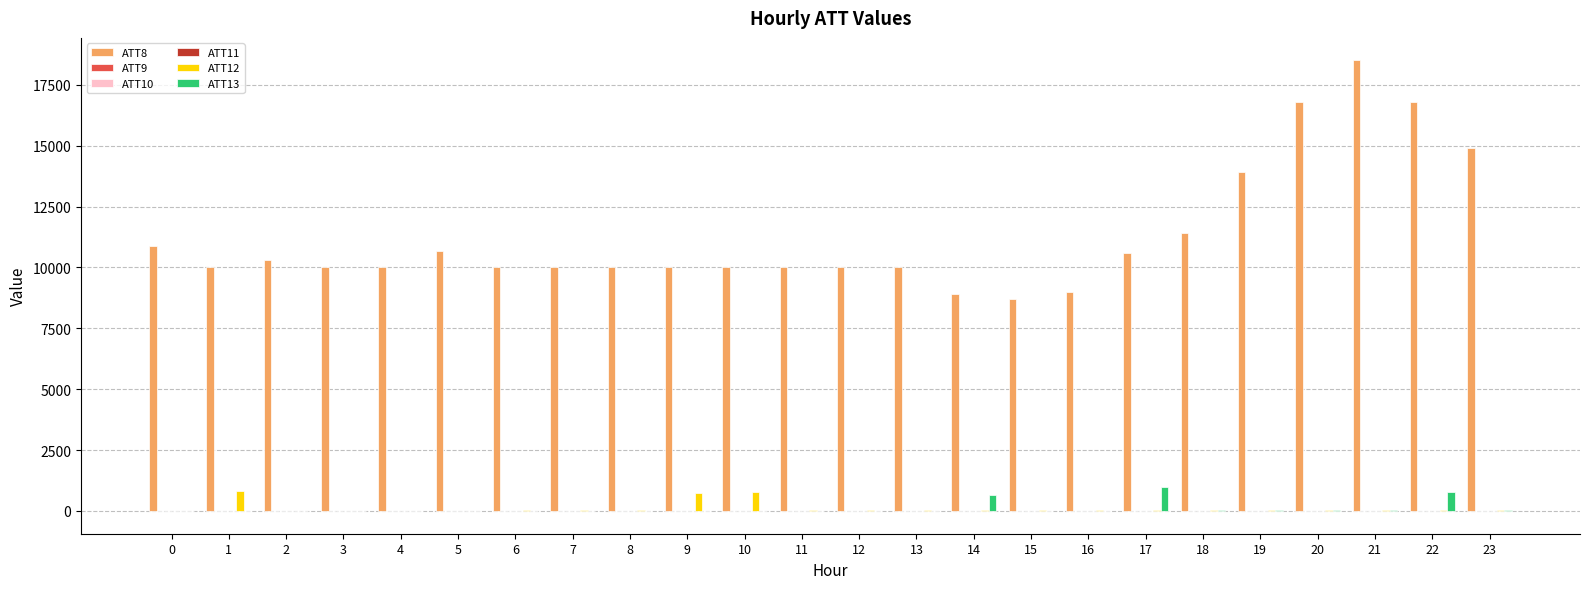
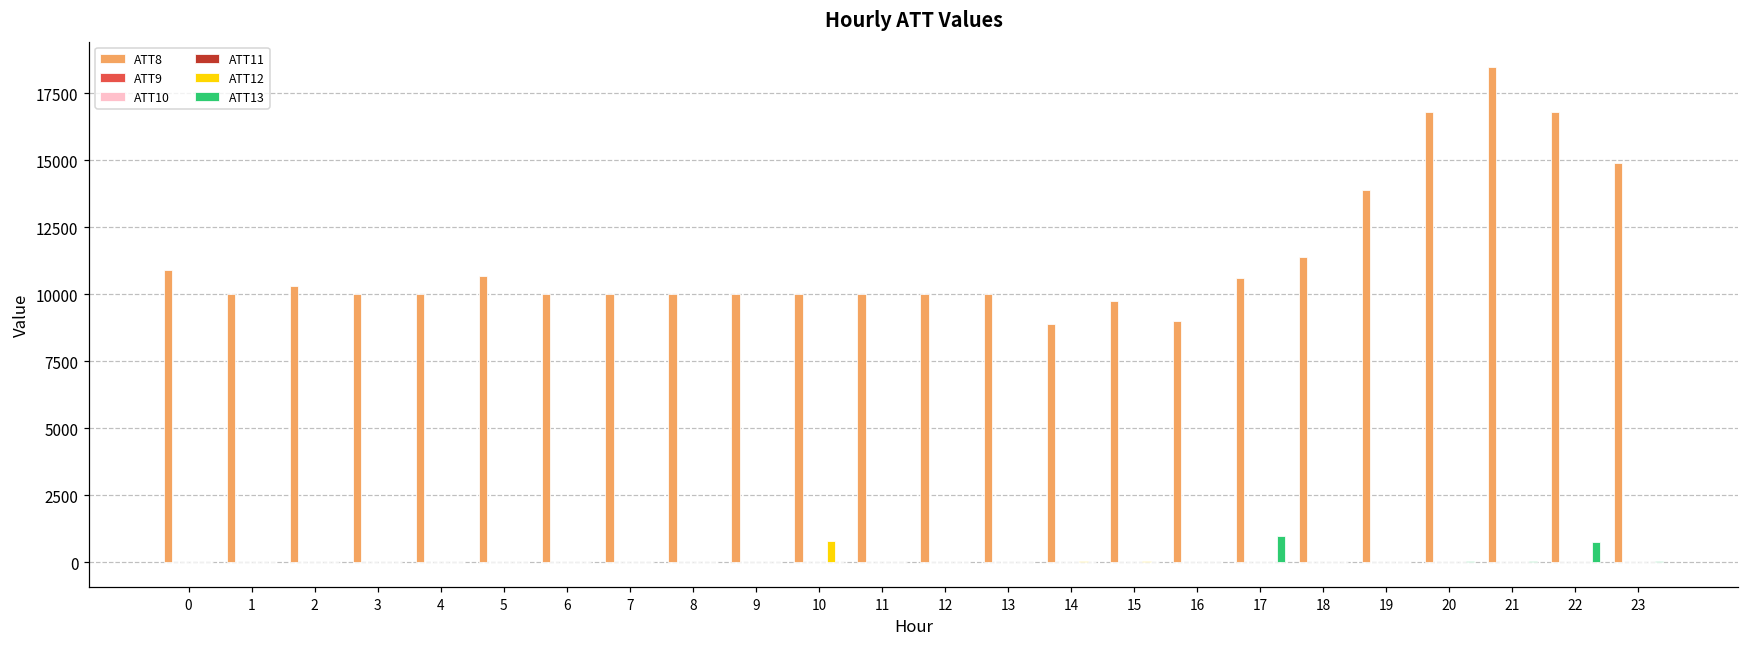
ATT12, 1: 800 -> 0
ATT12, 9: 700 -> 0
ATT13, 14: 600 -> 0
ATT8, 15: 8700 -> 9700
